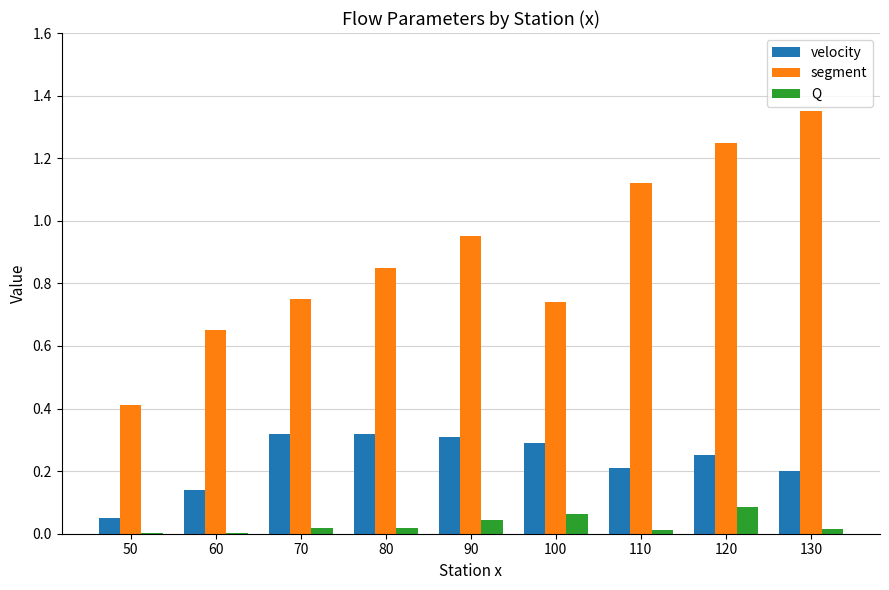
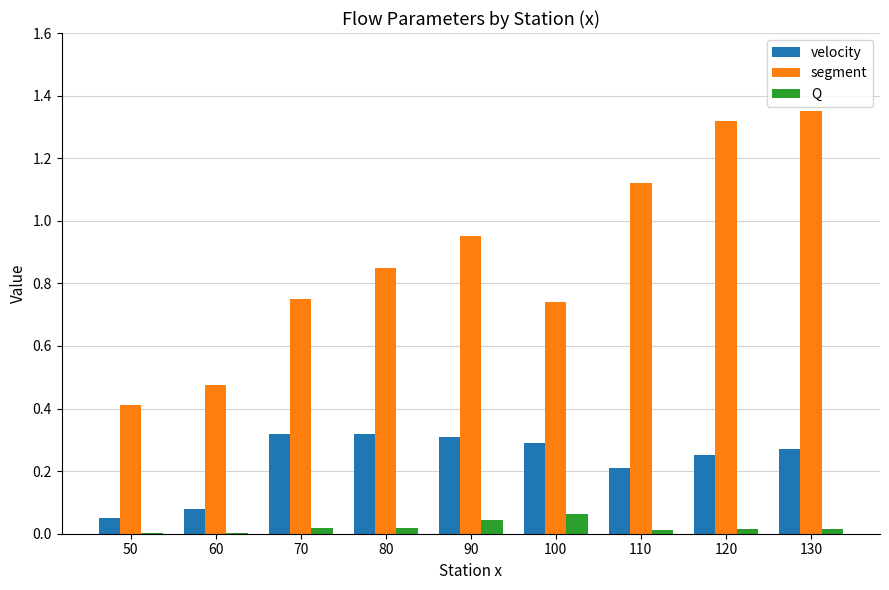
velocity, 60: 0.14 -> 0.08
segment, 60: 0.65 -> 0.47
segment, 120: 1.25 -> 1.32
Q, 120: 0.09 -> 0.01
velocity, 130: 0.20 -> 0.27
